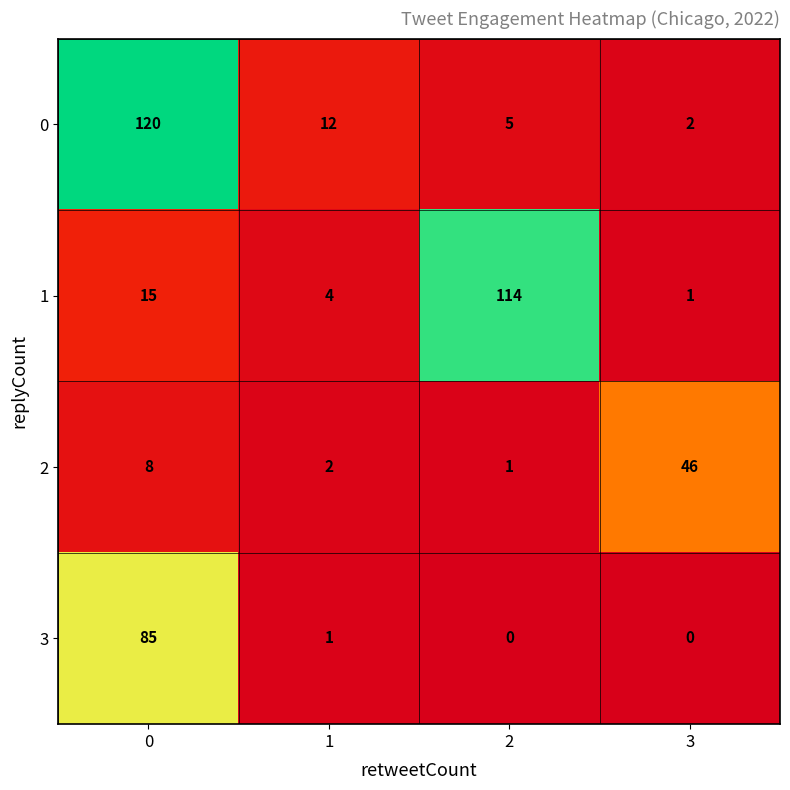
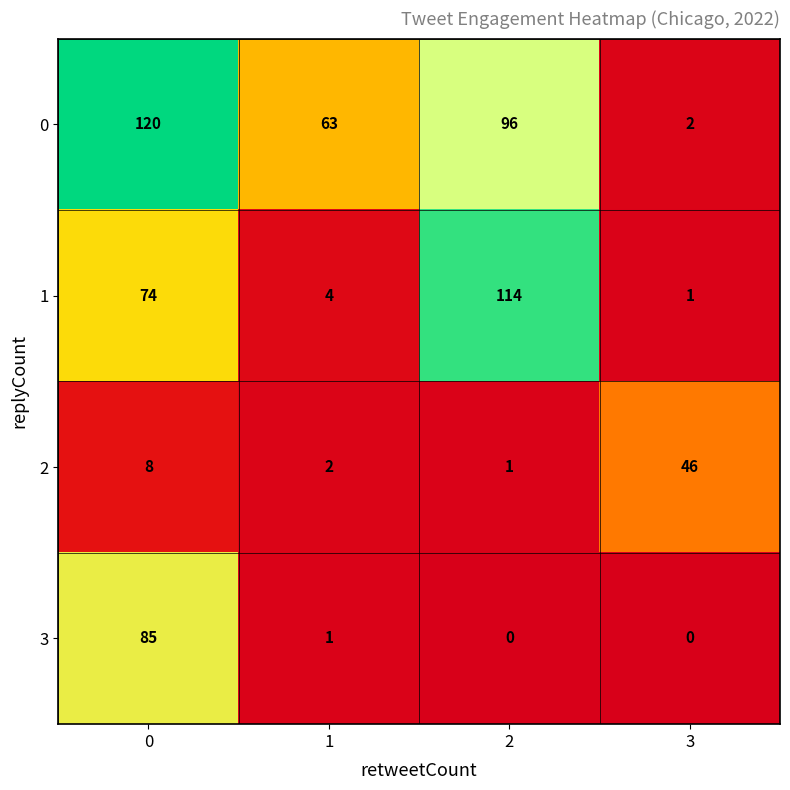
0, 1: 12 -> 63
0, 2: 5 -> 96
1, 0: 15 -> 74
